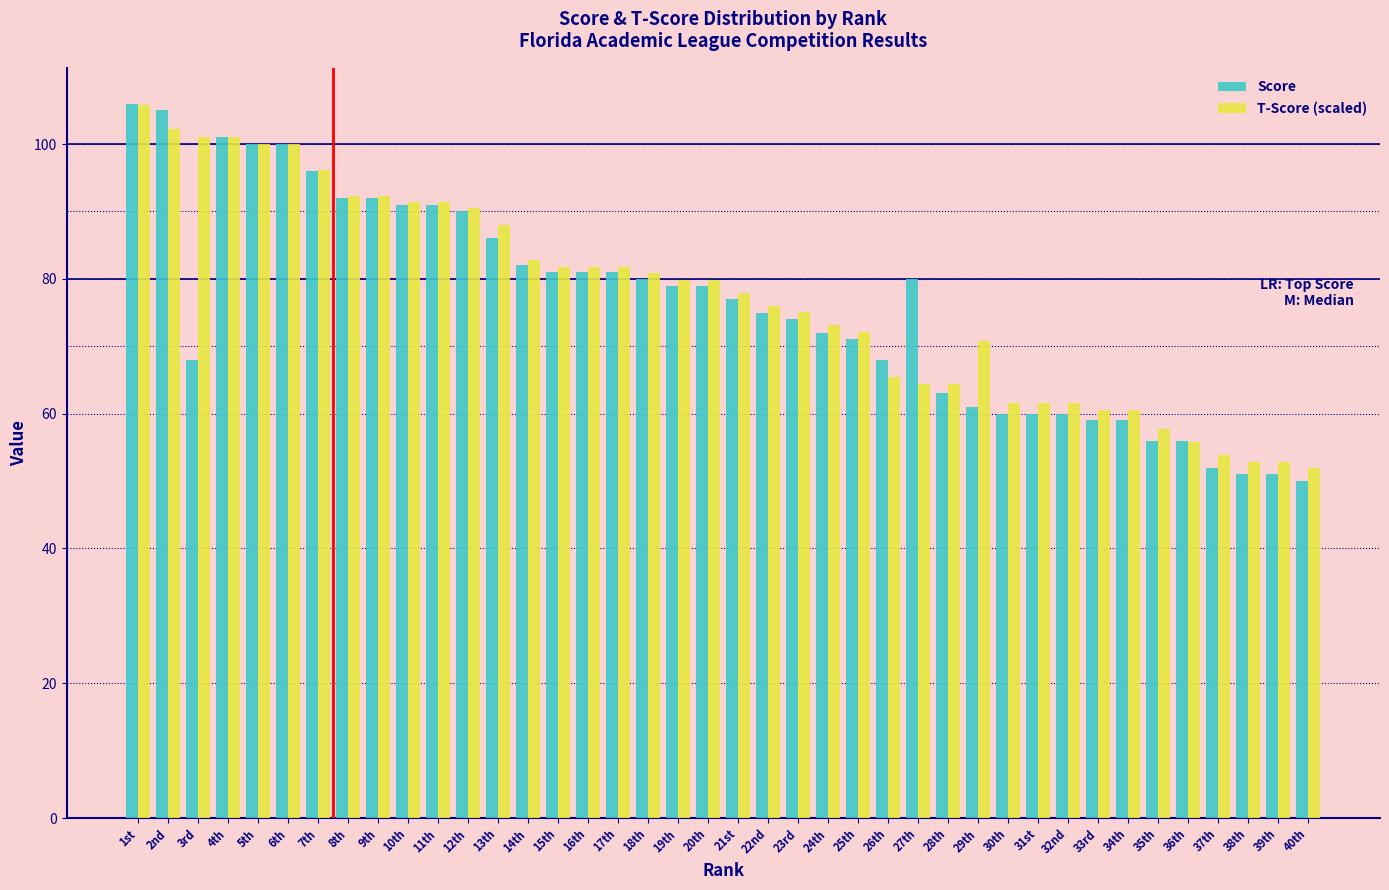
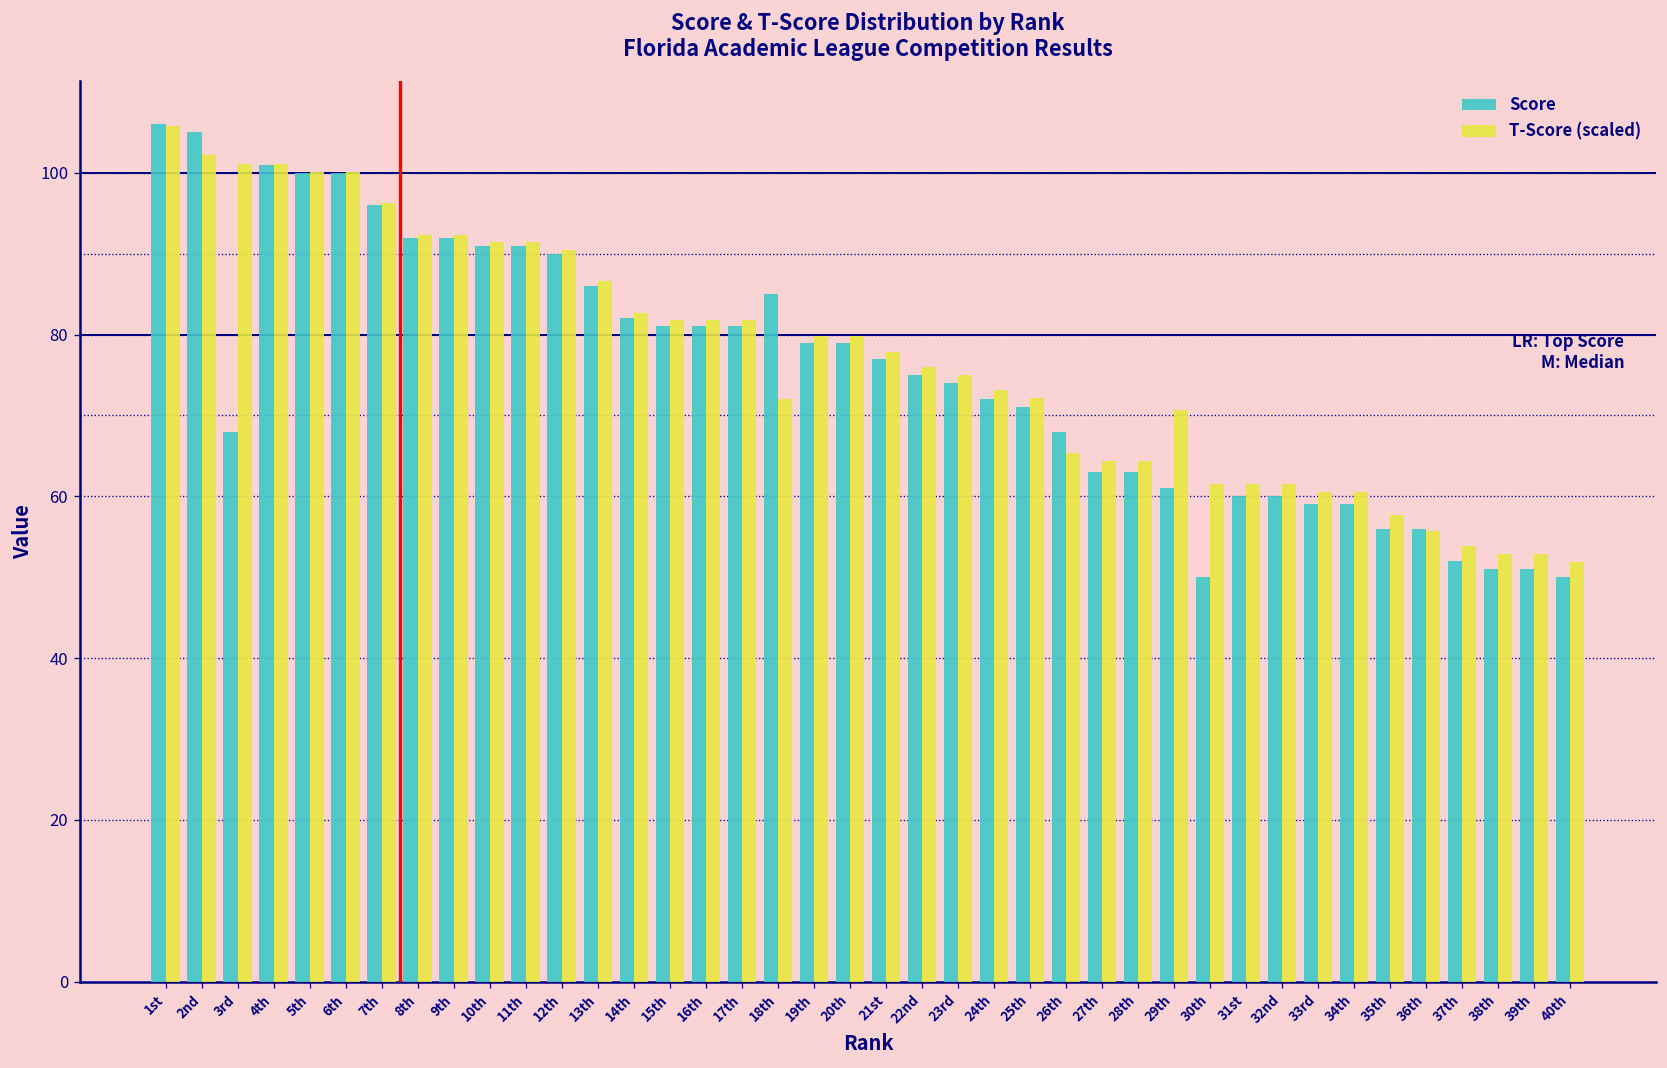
T-Score (scaled), 13th: 88 -> 87
Score, 18th: 80 -> 85
T-Score (scaled), 18th: 81 -> 72
Score, 27th: 80 -> 63
Score, 30th: 60 -> 50
